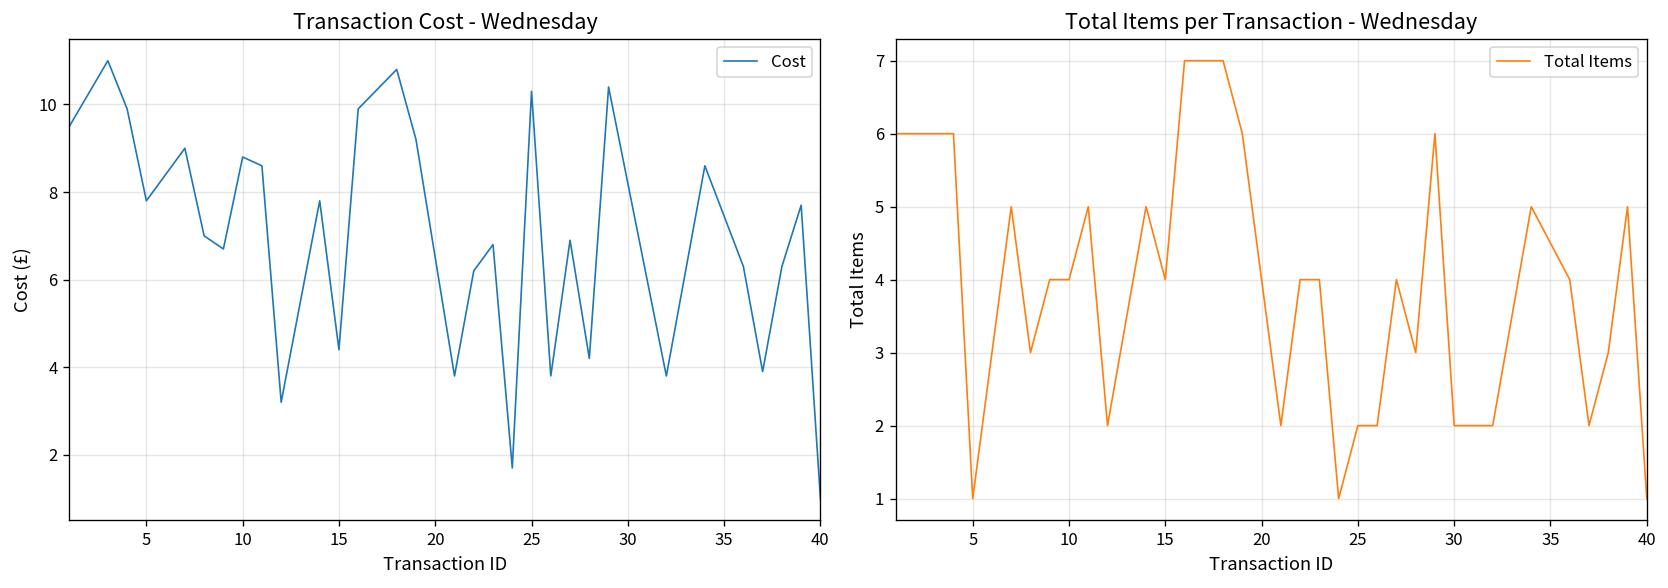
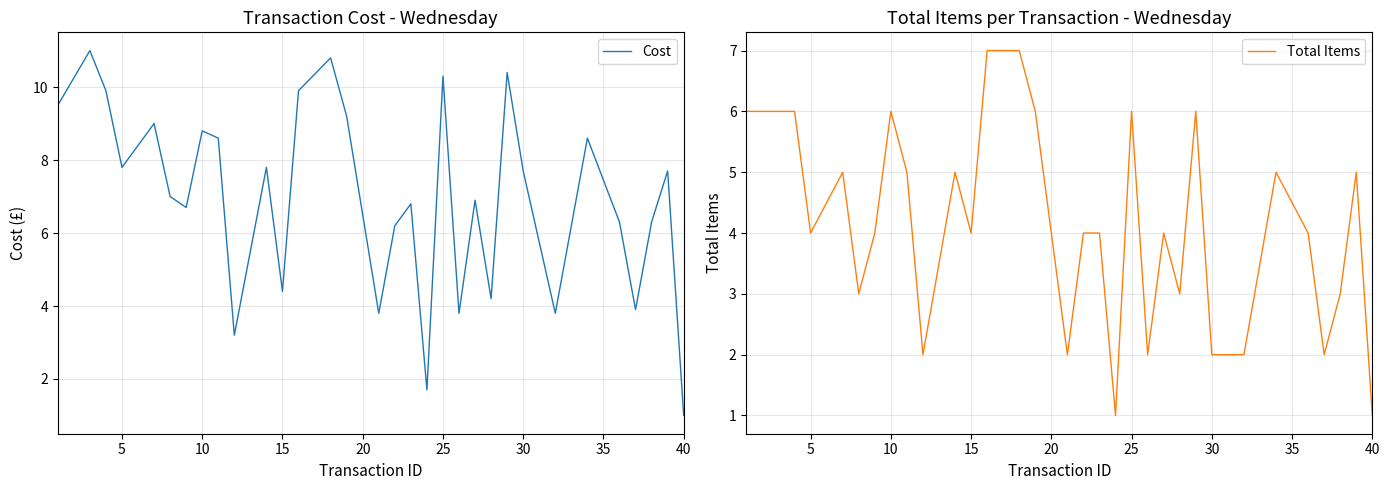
Transaction Cost - Wednesday, 30: 8.2 -> 7.7
Total Items per Transaction - Wednesday, 5: 1 -> 4
Total Items per Transaction - Wednesday, 10: 4 -> 6
Total Items per Transaction - Wednesday, 25: 2 -> 6
